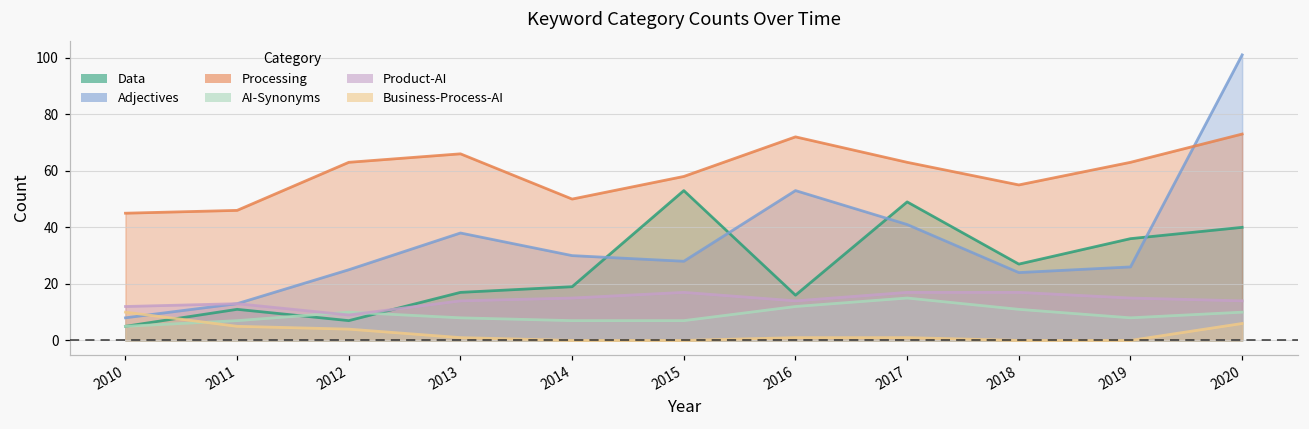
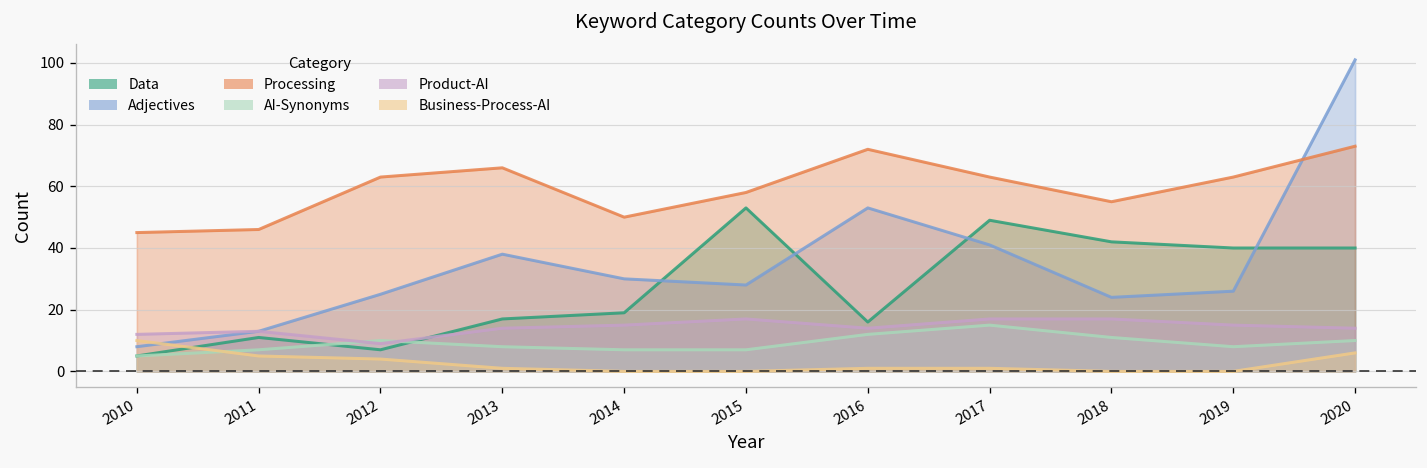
Data, 2018: 27 -> 42
Data, 2019: 36 -> 40
